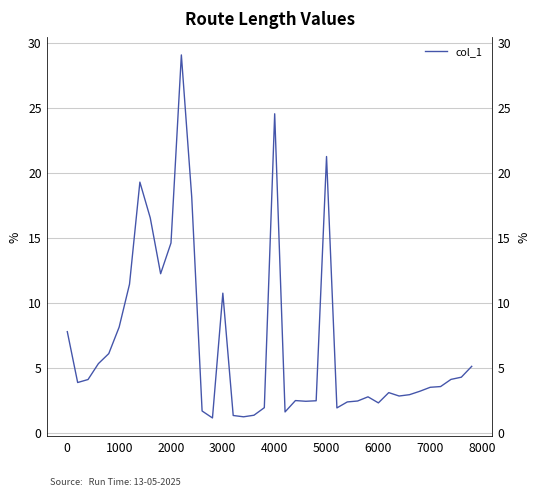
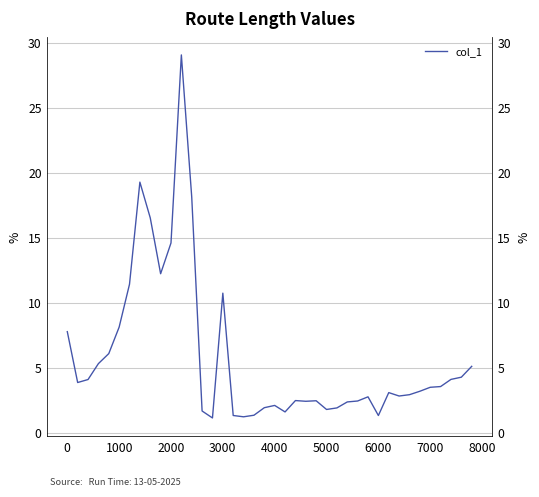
4000: 24.5 -> 2.1
5000: 21.2 -> 1.8
6000: 2.3 -> 1.3
